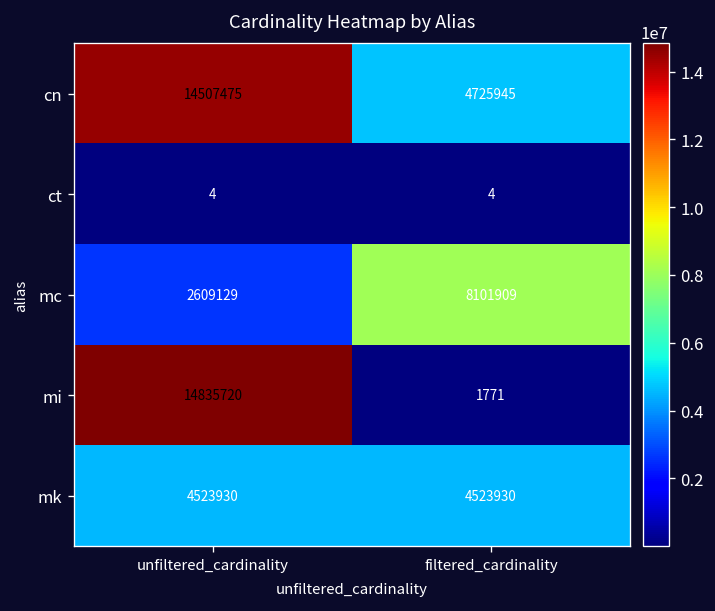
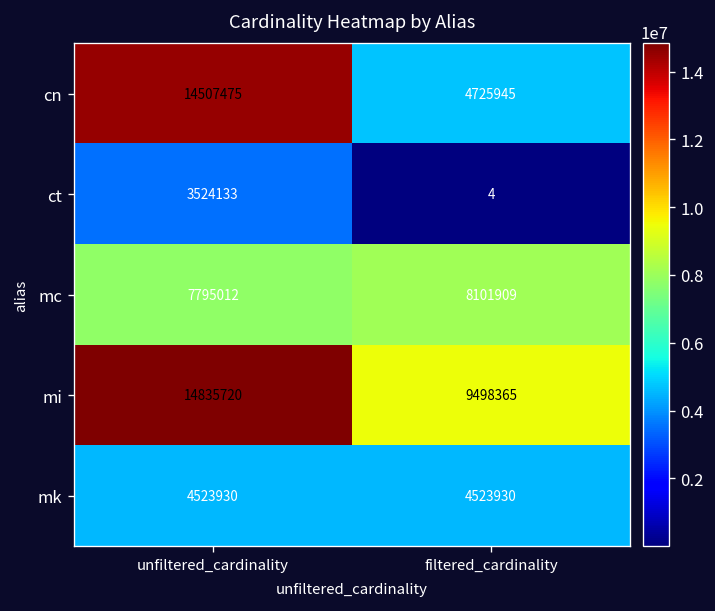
ct, unfiltered_cardinality: 4 -> 3524133
mc, unfiltered_cardinality: 2609129 -> 7795012
mi, filtered_cardinality: 1771 -> 9498365
